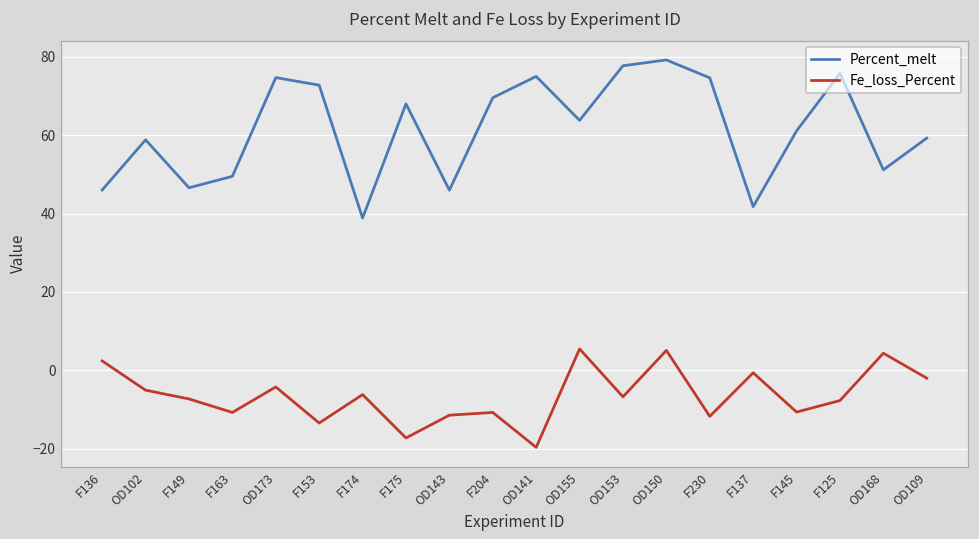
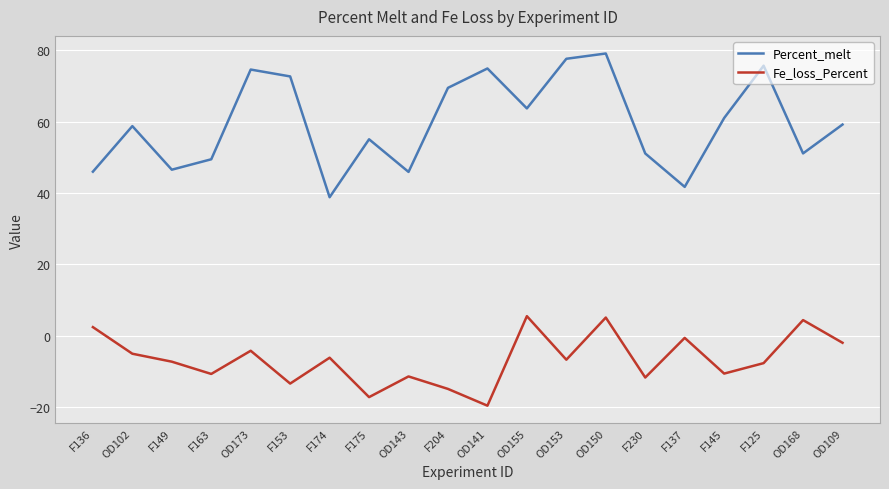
Percent_melt, F175: 68 -> 55
Fe_loss_Percent, F204: -11 -> -15
Percent_melt, F230: 75 -> 51
